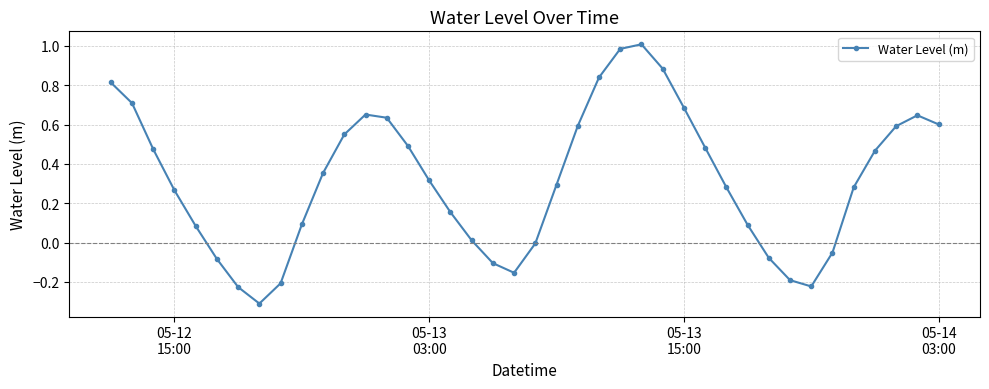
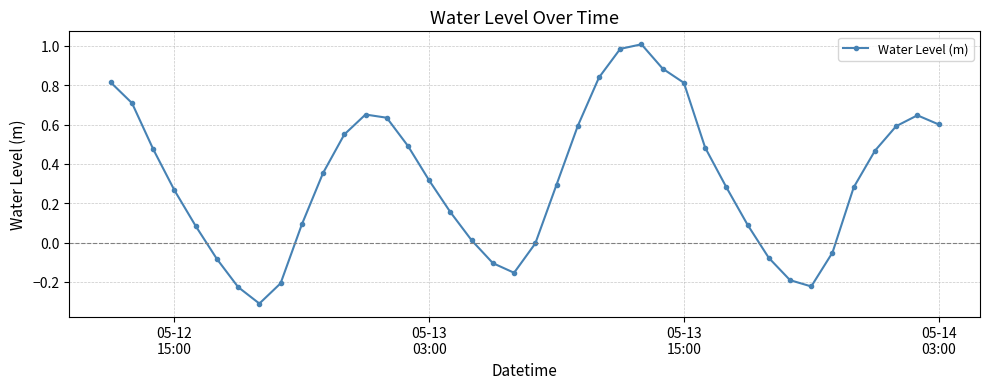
05-13 15:00: 0.69 -> 0.81
